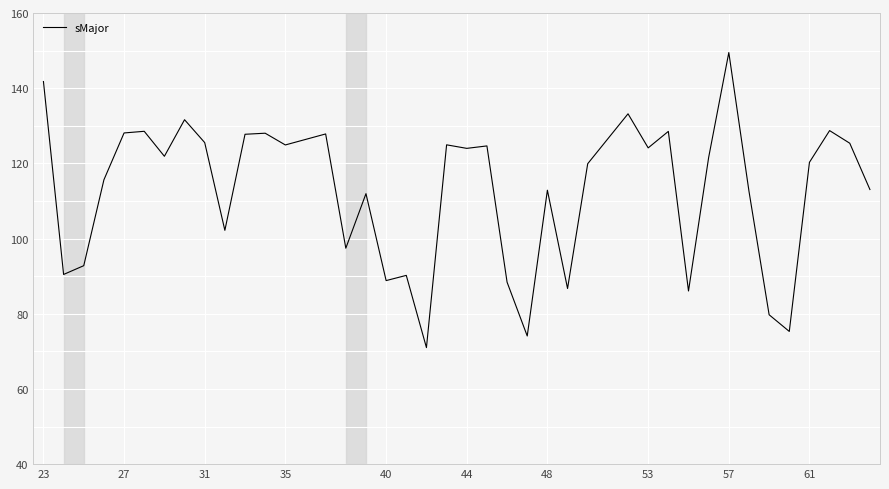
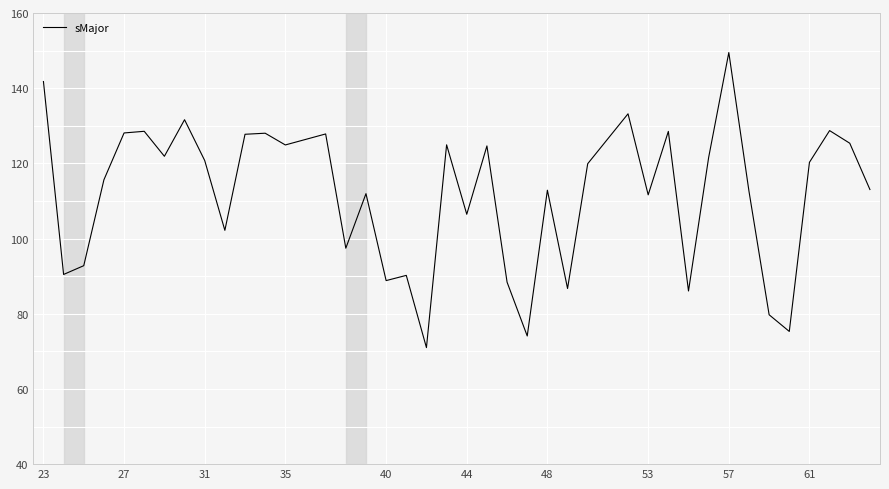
31: 126 -> 121
44: 124 -> 106
53: 124 -> 112
